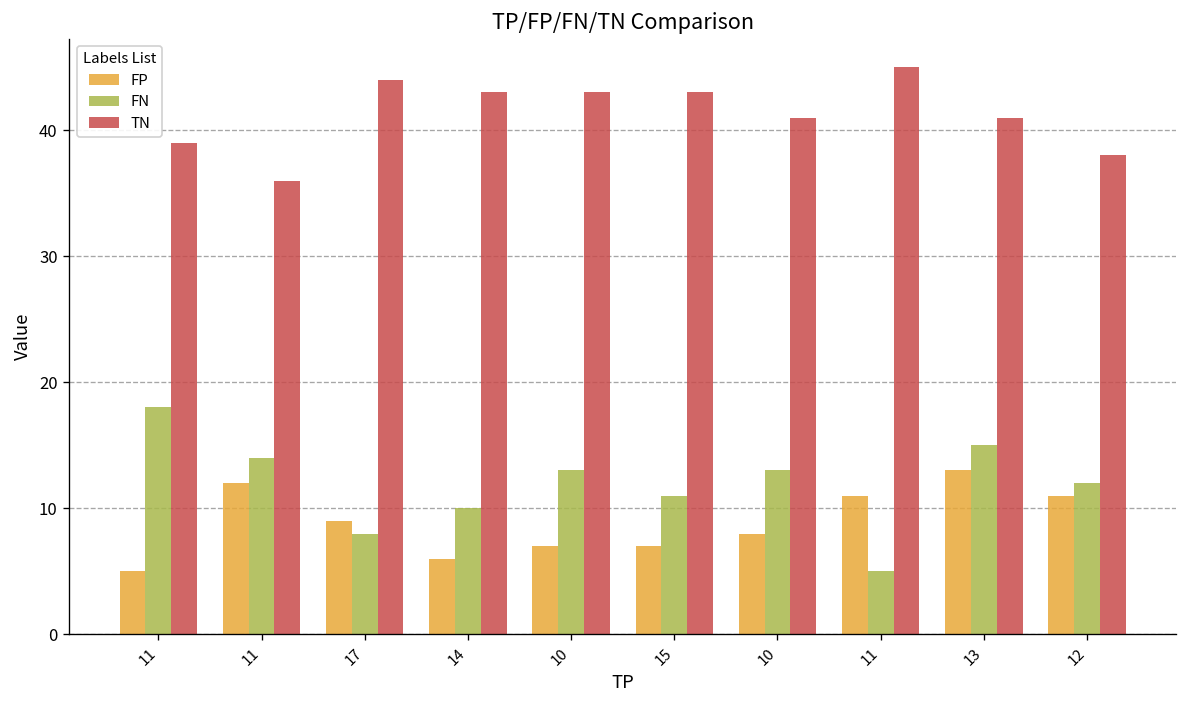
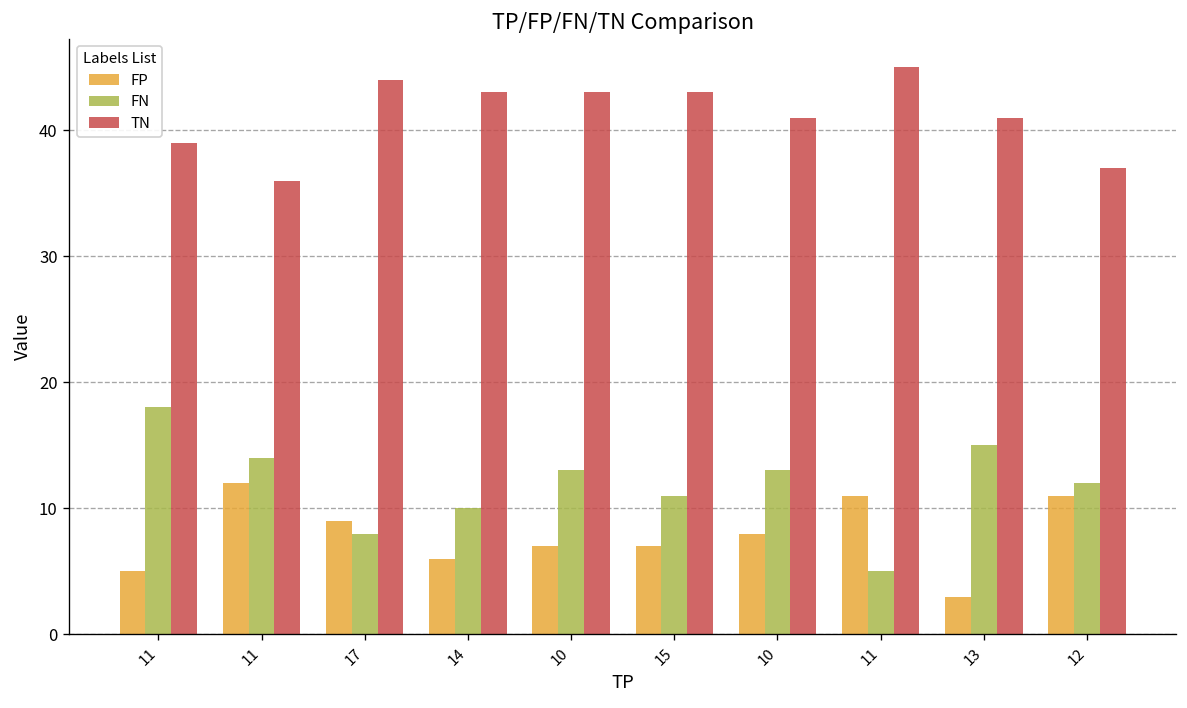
FP, 13: 13 -> 3
TN, 12: 38 -> 37
